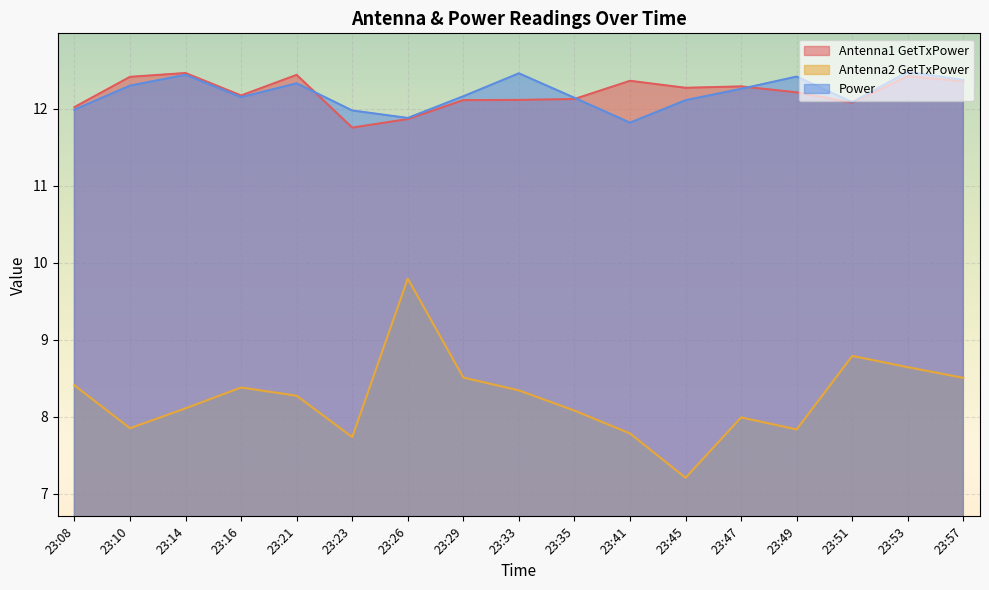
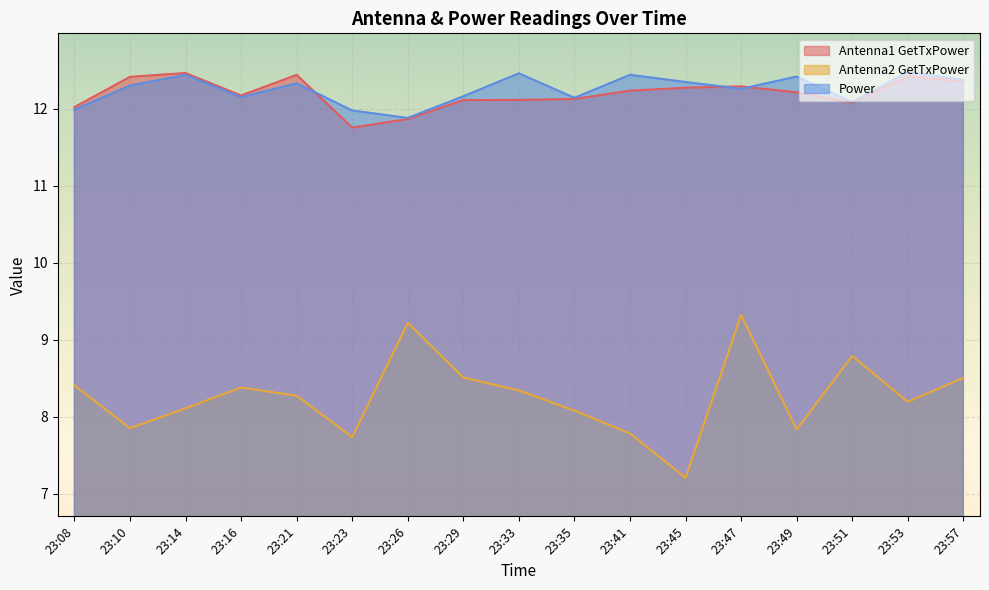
Antenna2 GetTxPower, 23:26: 9.8 -> 9.2
Antenna1 GetTxPower, 23:41: 12.4 -> 12.2
Power, 23:41: 11.8 -> 12.4
Power, 23:45: 12.1 -> 12.3
Antenna2 GetTxPower, 23:47: 8.0 -> 9.3
Antenna2 GetTxPower, 23:53: 8.6 -> 8.2
